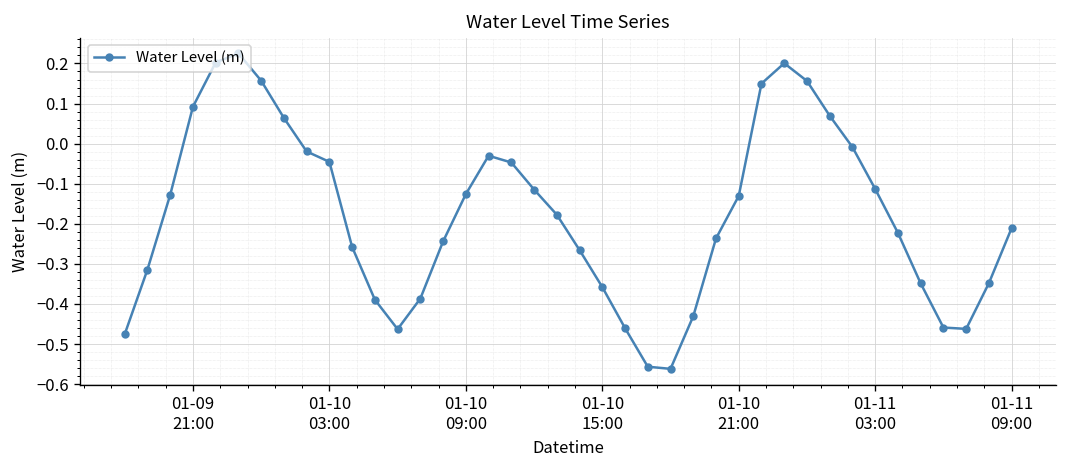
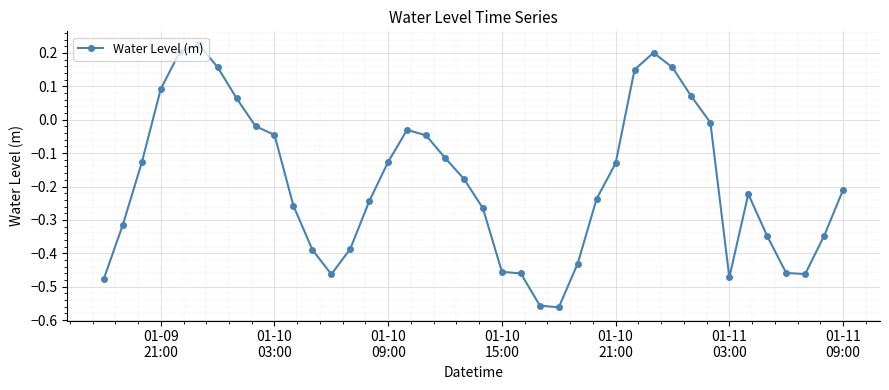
01-10 15:00: -0.36 -> -0.46
01-11 03:00: -0.11 -> -0.47
